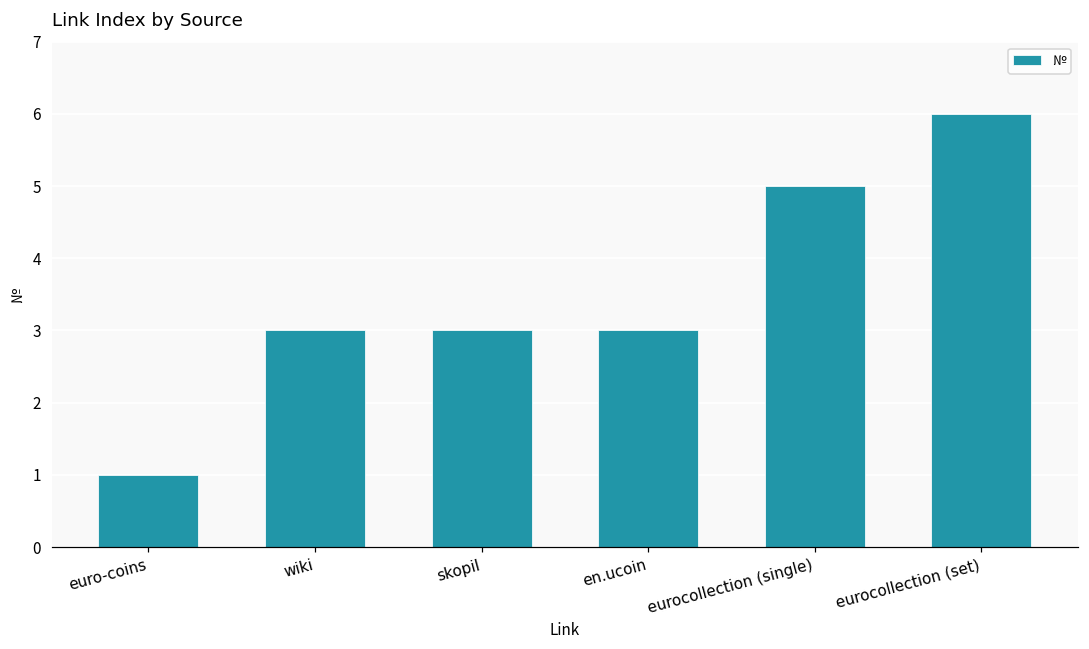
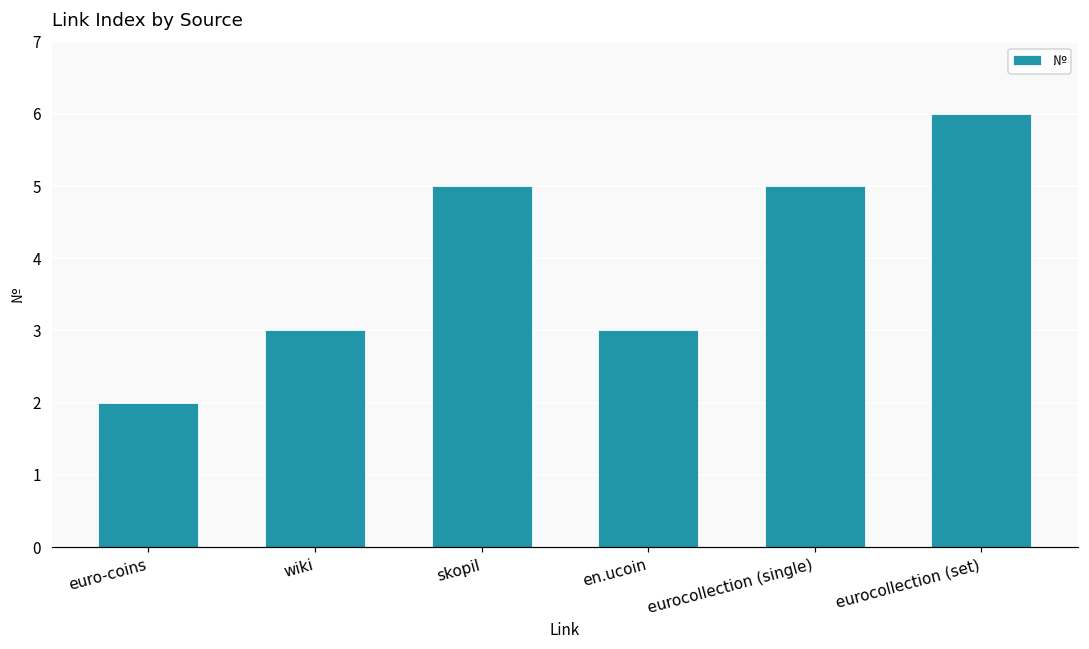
euro-coins: 1 -> 2
skopil: 3 -> 5
